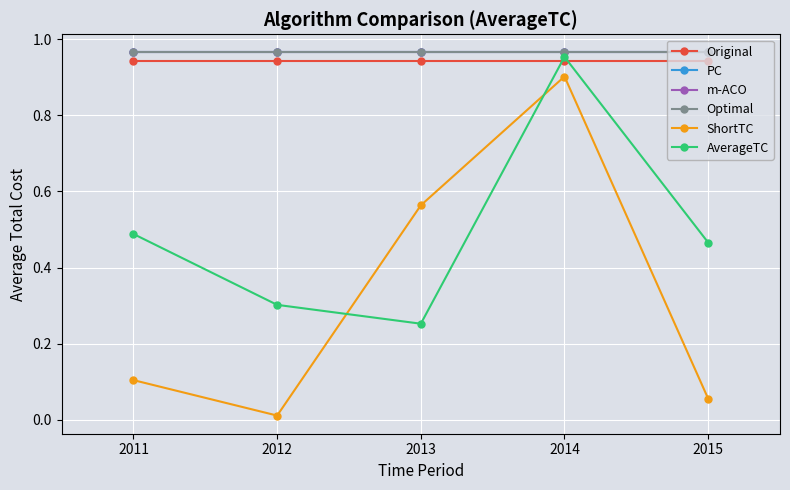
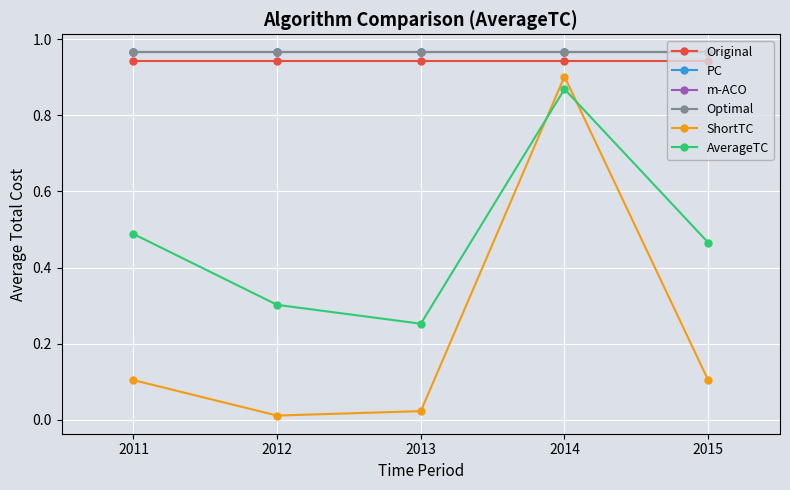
ShortTC, 2013: 0.56 -> 0.02
AverageTC, 2014: 0.95 -> 0.87
ShortTC, 2015: 0.06 -> 0.10
